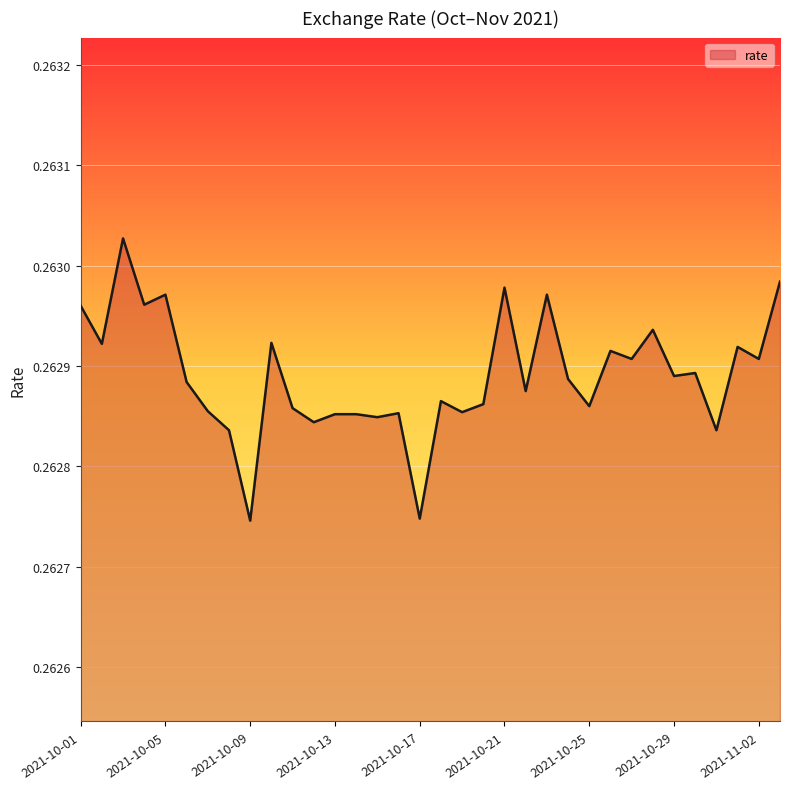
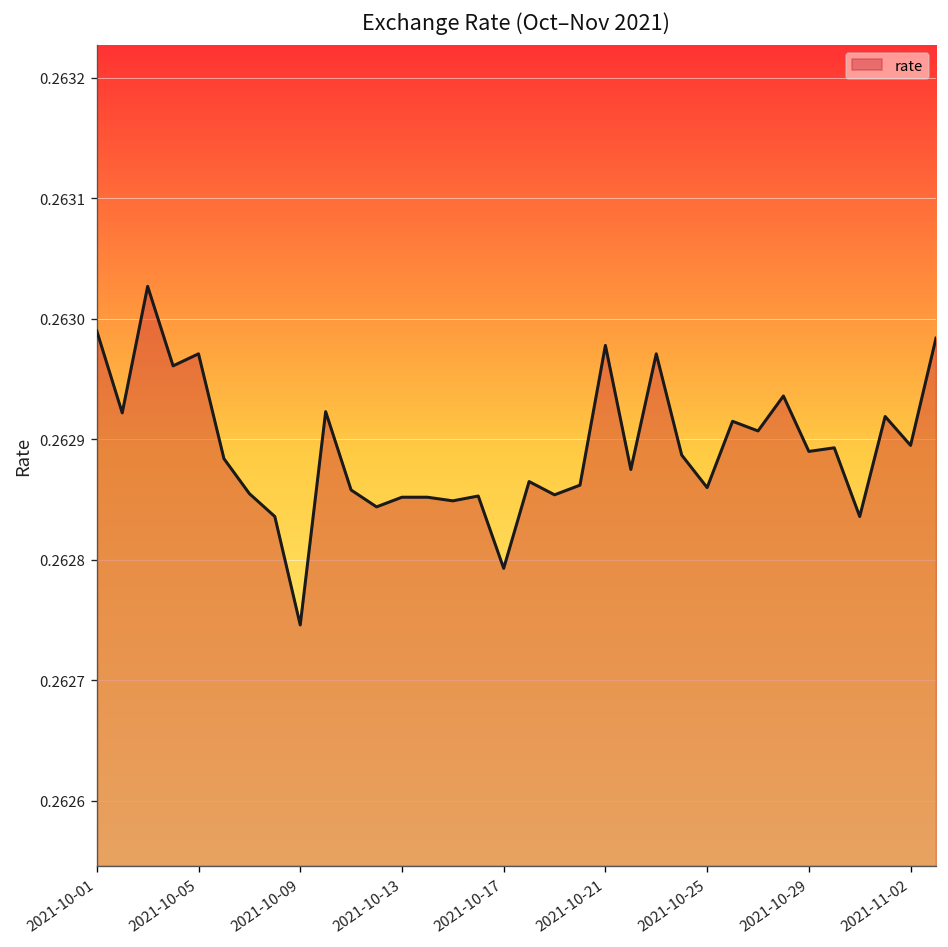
2021-10-01: 0.26296 -> 0.26299
2021-10-17: 0.262748 -> 0.262793
2021-11-02: 0.262907 -> 0.262895
